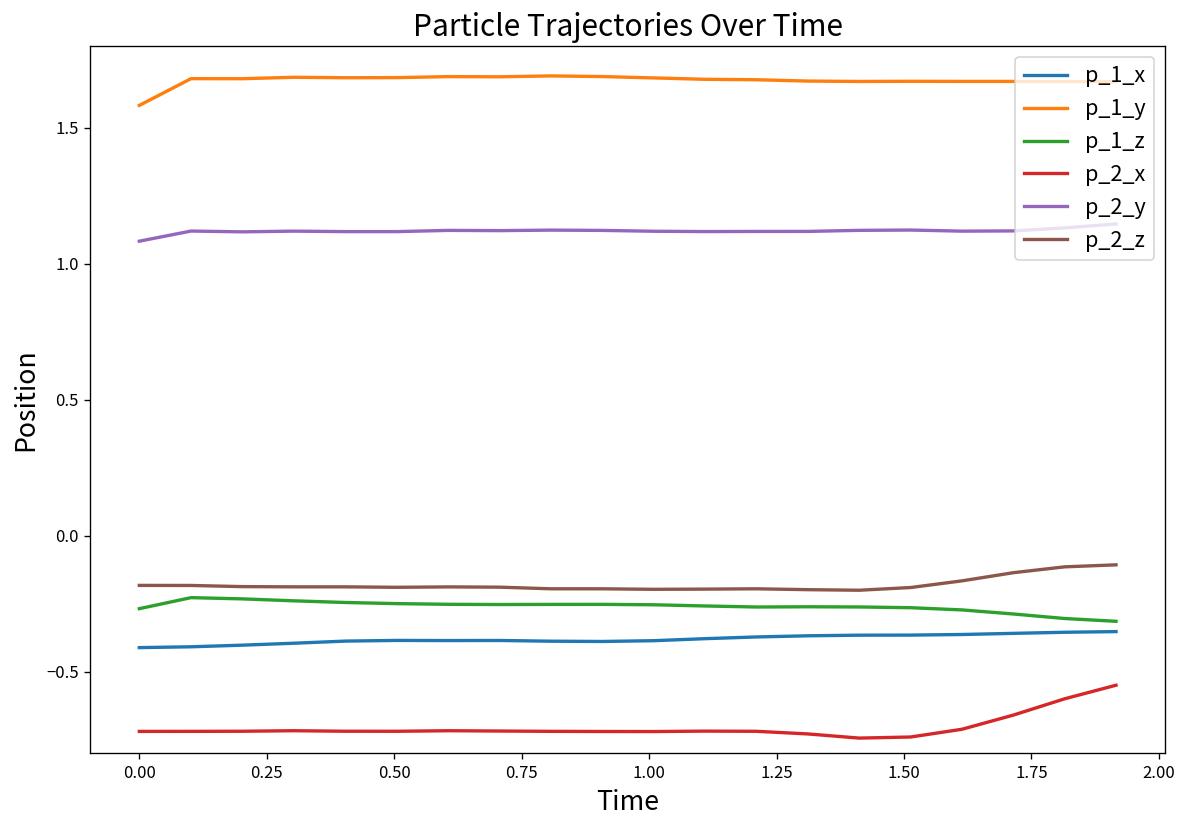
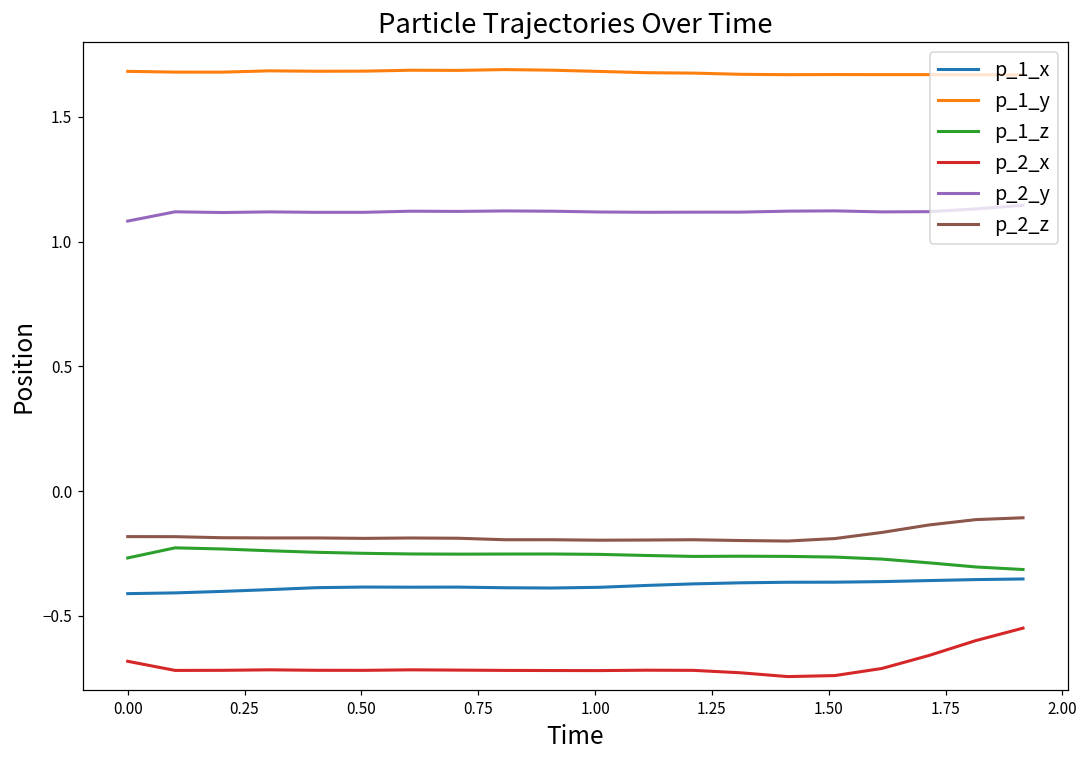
p_1_y, 0.00: 1.58 -> 1.68
p_2_x, 0.00: -0.72 -> -0.68
